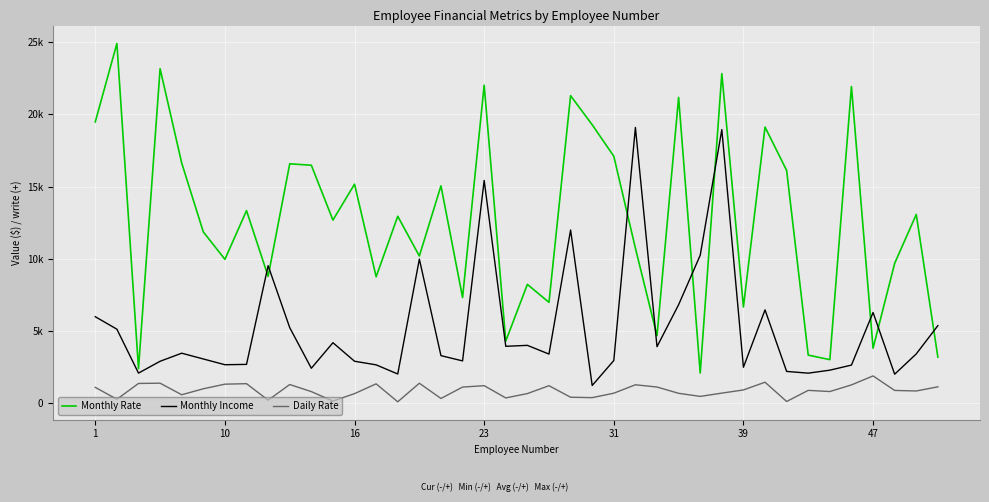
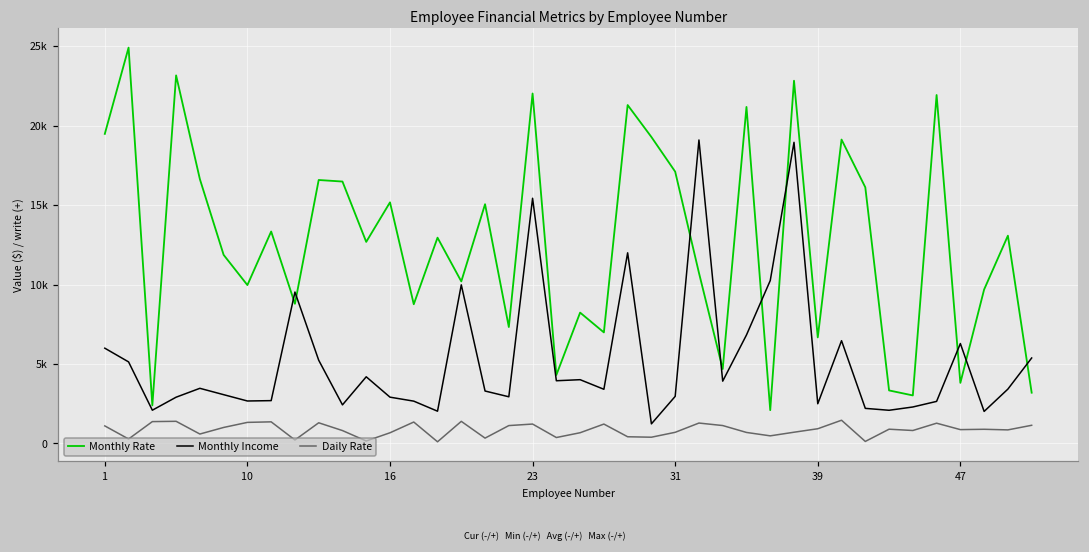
Daily Rate, 47: 1900 -> 900
